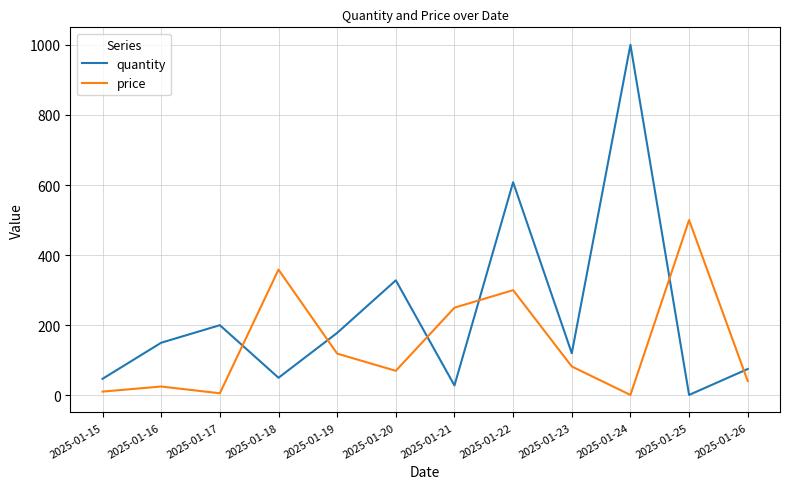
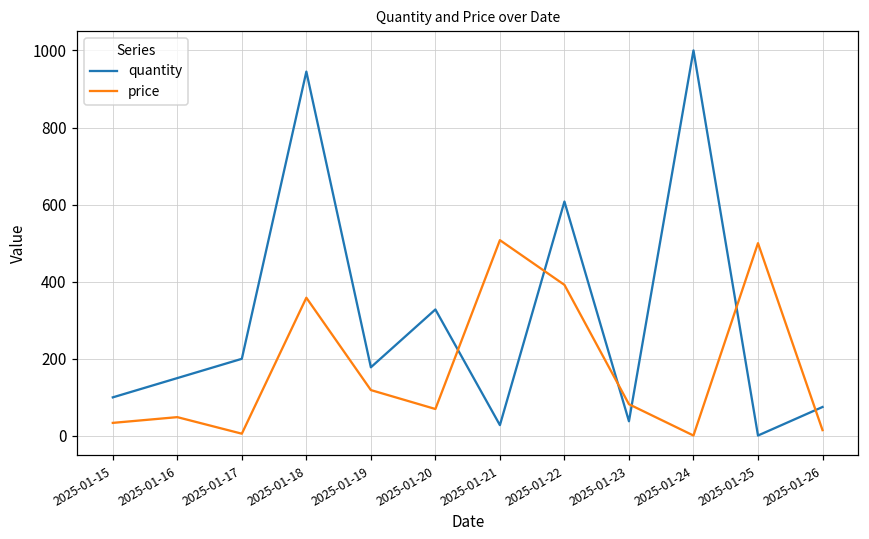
quantity, 2025-01-15: 50 -> 100
price, 2025-01-15: 10 -> 30
price, 2025-01-16: 30 -> 50
quantity, 2025-01-18: 50 -> 950
price, 2025-01-21: 250 -> 510
price, 2025-01-22: 300 -> 390
quantity, 2025-01-23: 120 -> 40
price, 2025-01-26: 40 -> 20
